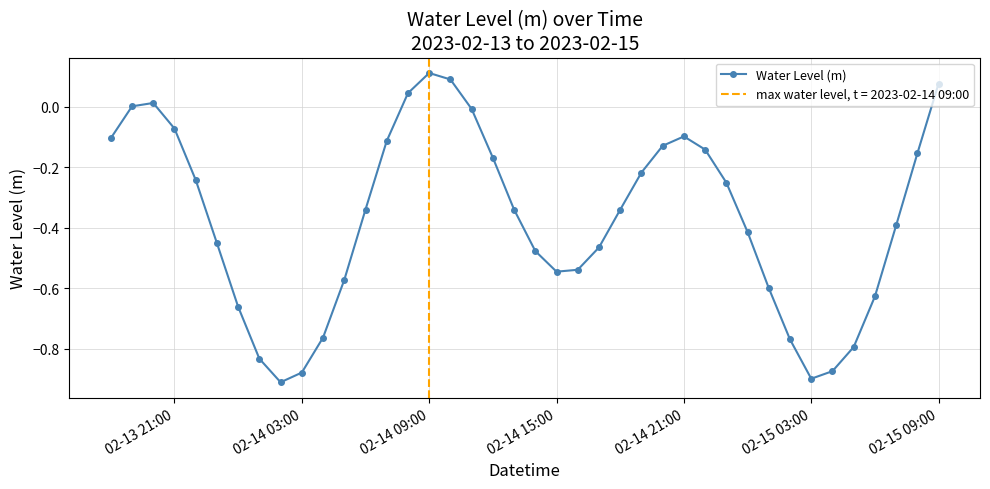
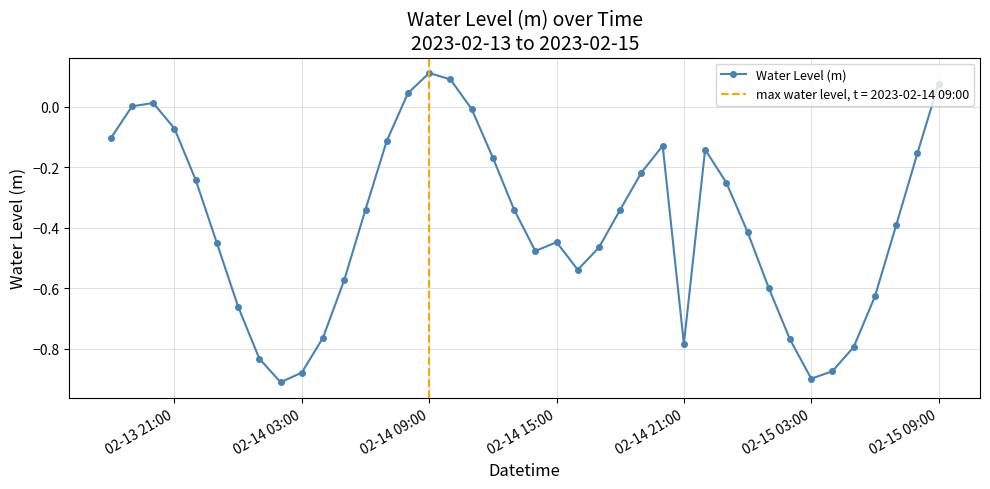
02-14 15:00: -0.55 -> -0.45
02-14 21:00: -0.10 -> -0.78
